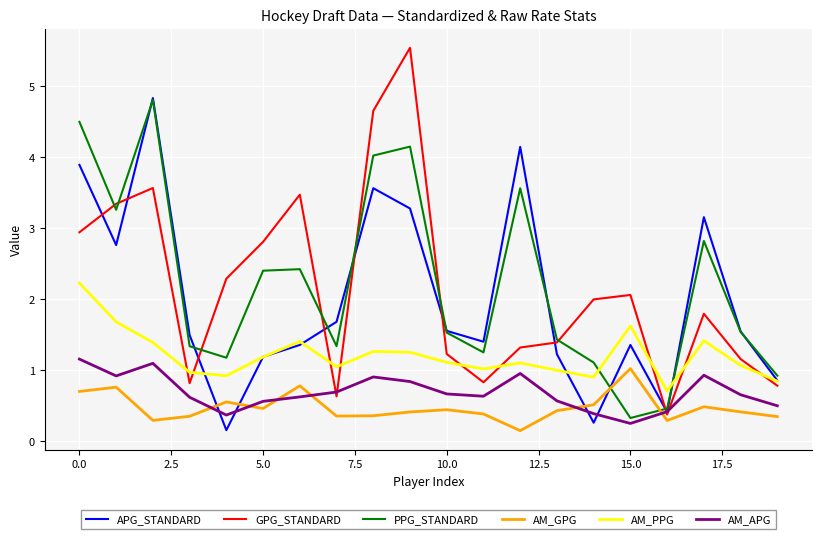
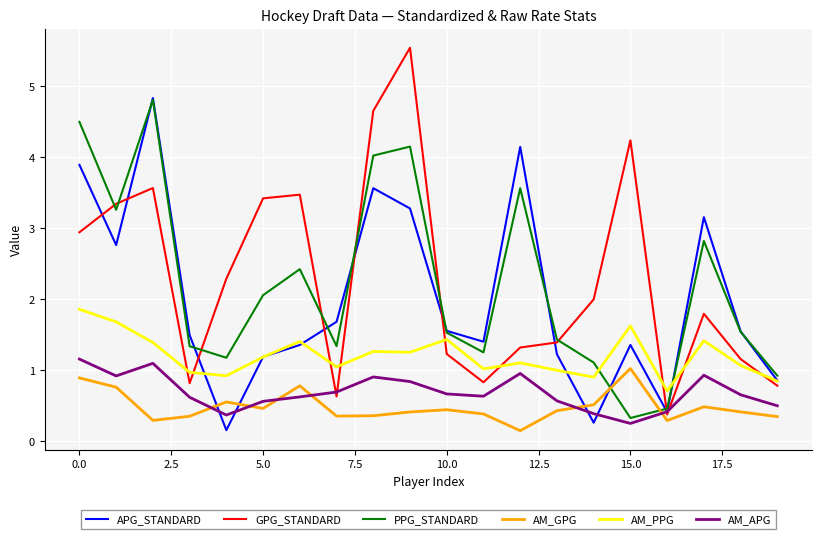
AM_GPG, 0.0: 0.7 -> 0.9
AM_PPG, 0.0: 2.2 -> 1.9
GPG_STANDARD, 5.0: 2.8 -> 3.4
PPG_STANDARD, 5.0: 2.4 -> 2.1
AM_PPG, 10.0: 1.1 -> 1.4
GPG_STANDARD, 15.0: 2.1 -> 4.2
